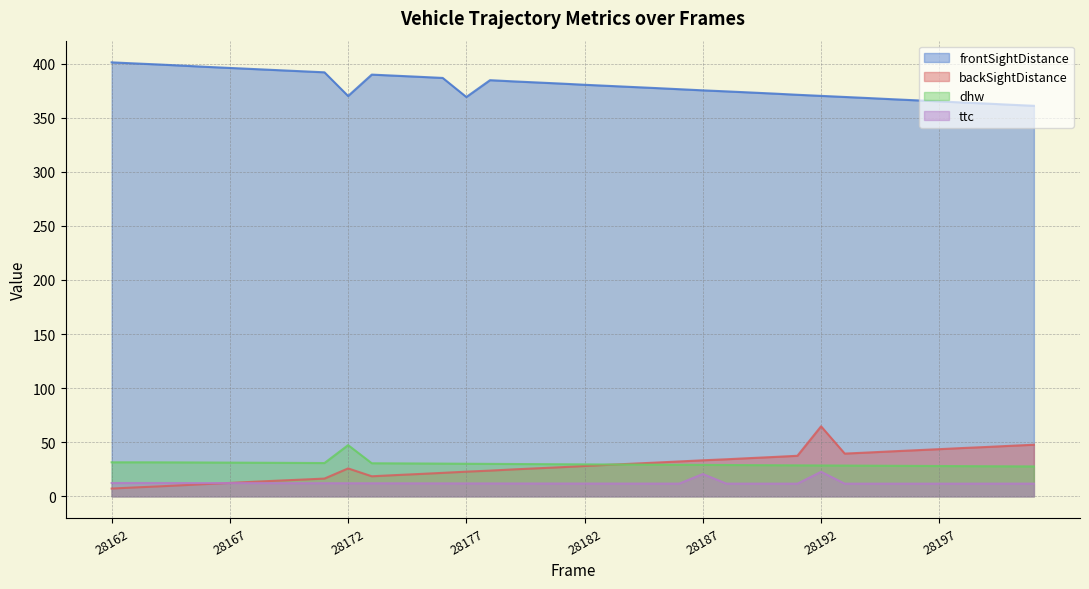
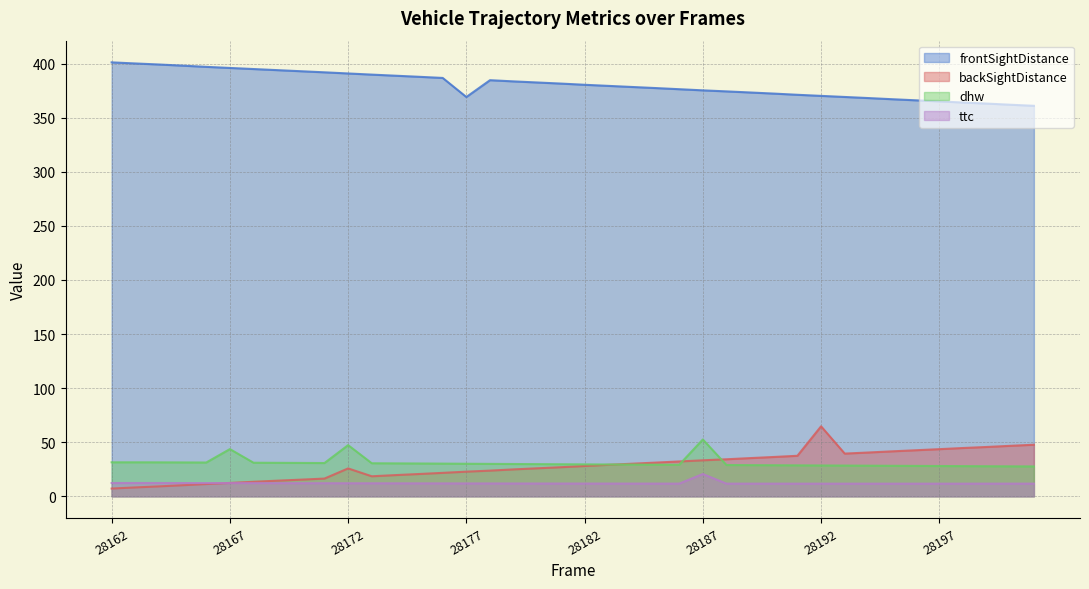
dhw, 28167: 31 -> 44
frontSightDistance, 28172: 370 -> 391
dhw, 28187: 29 -> 52
ttc, 28192: 23 -> 12
